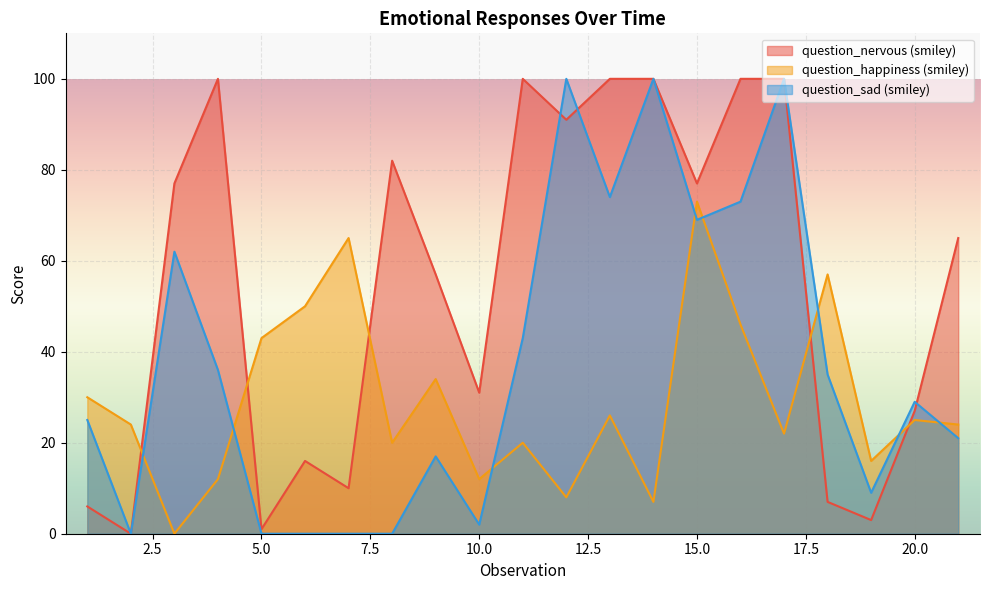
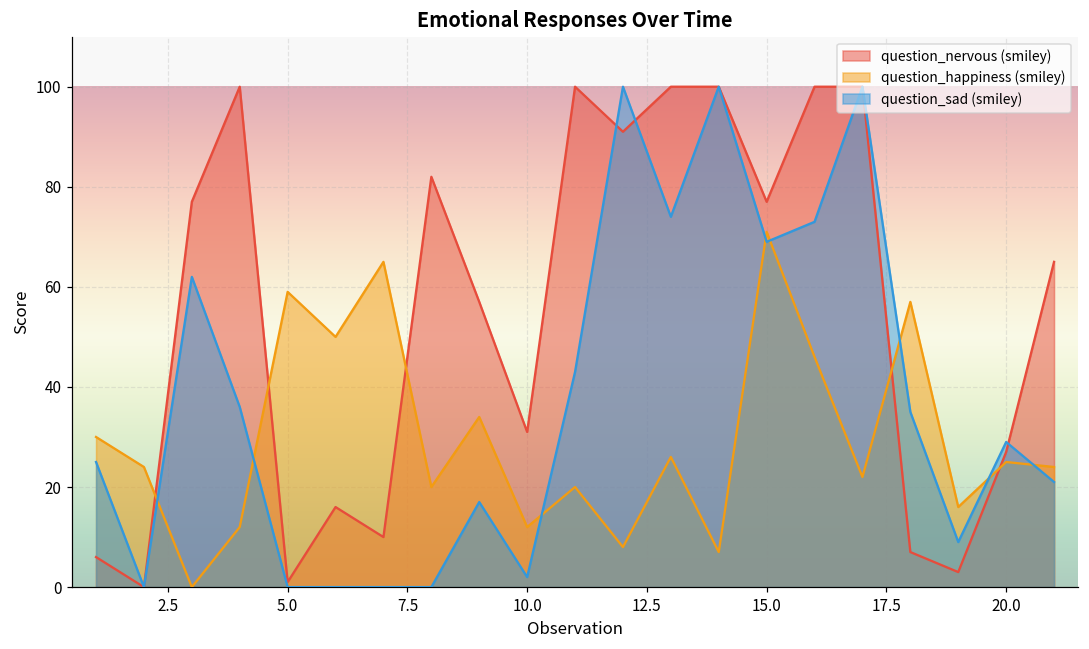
question_happiness (smiley), 5.0: 43 -> 59
question_happiness (smiley), 15.0: 73 -> 71
